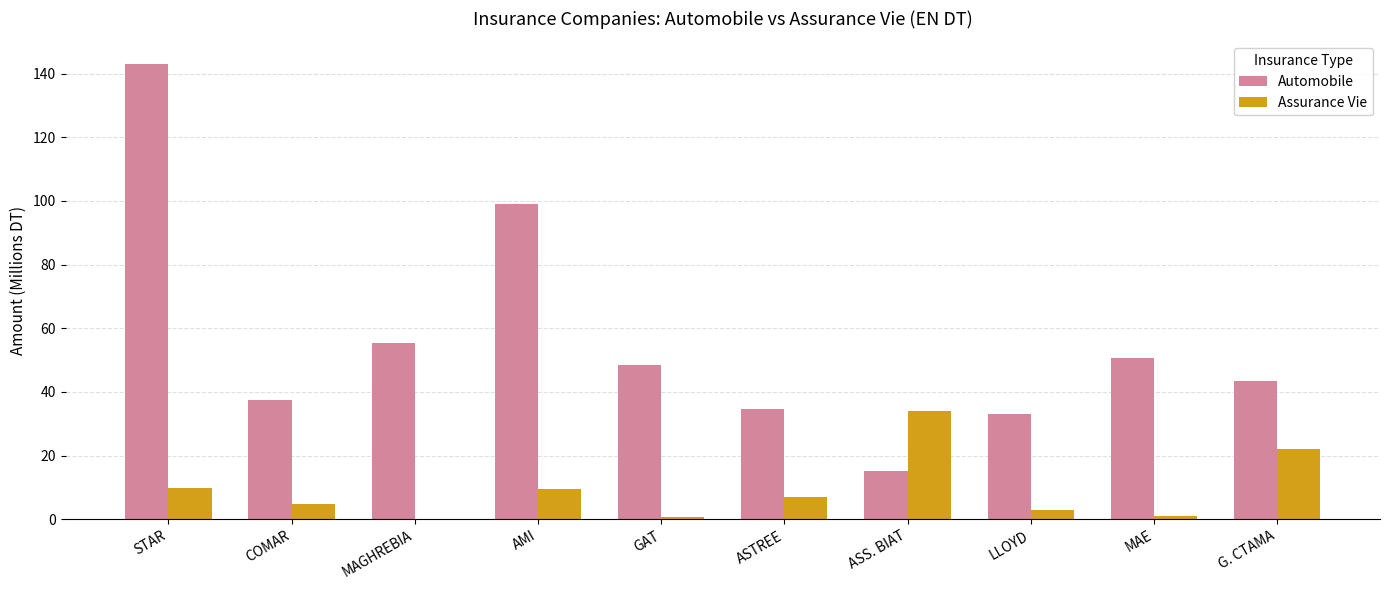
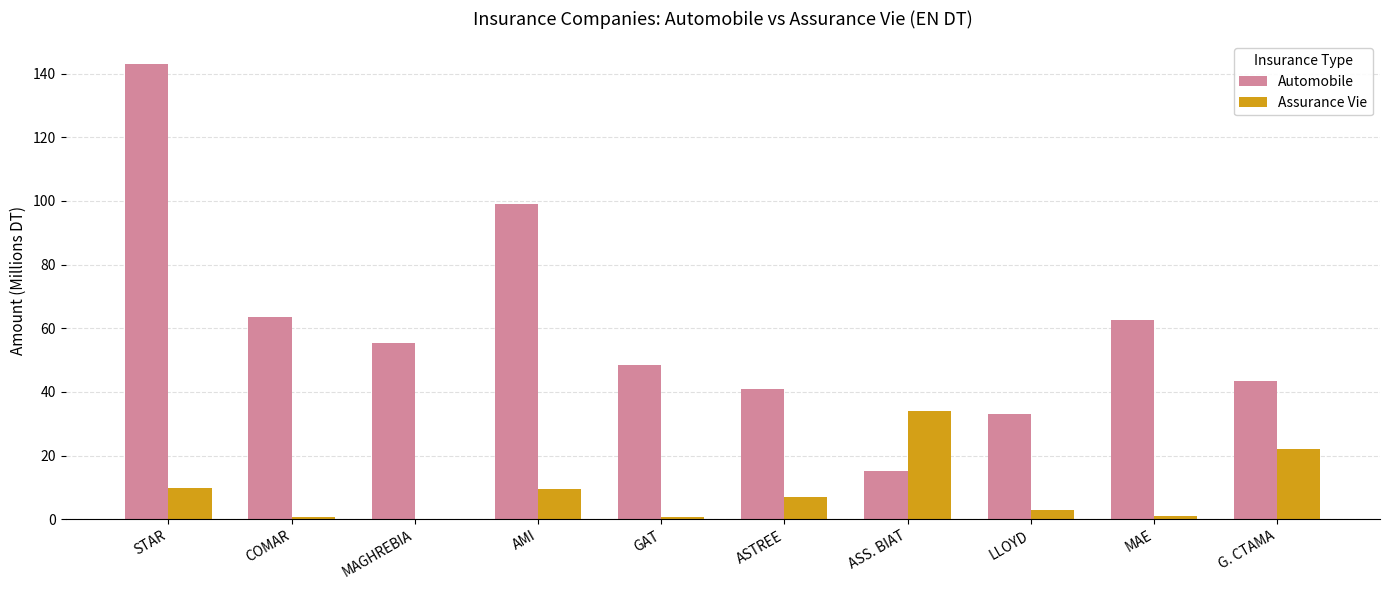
Automobile, COMAR: 38 -> 64
Assurance Vie, COMAR: 5 -> 1
Automobile, ASTREE: 35 -> 41
Automobile, MAE: 51 -> 62
